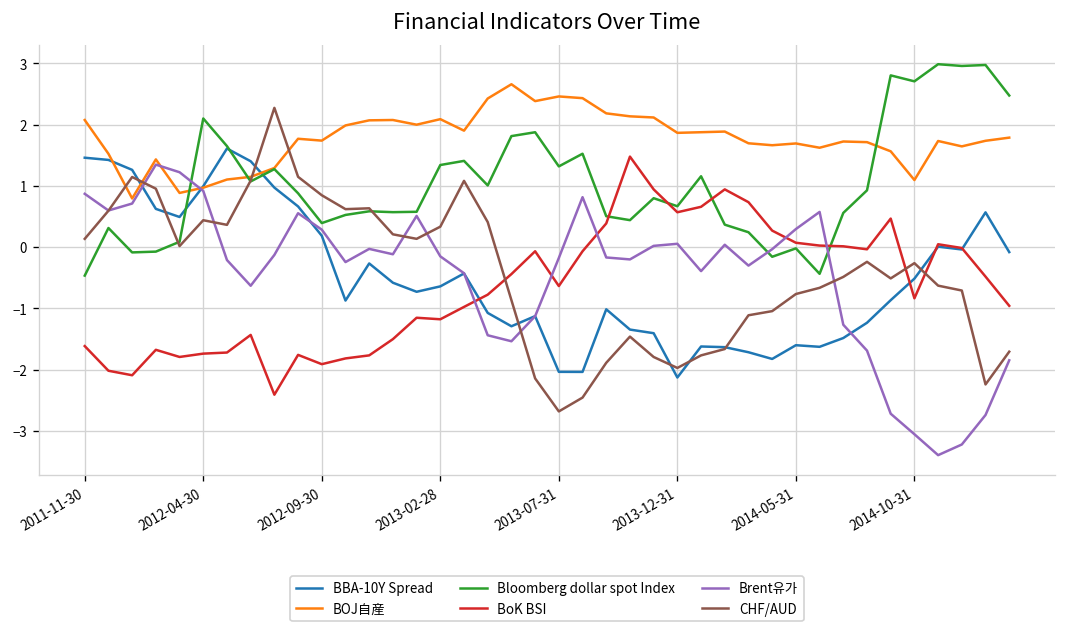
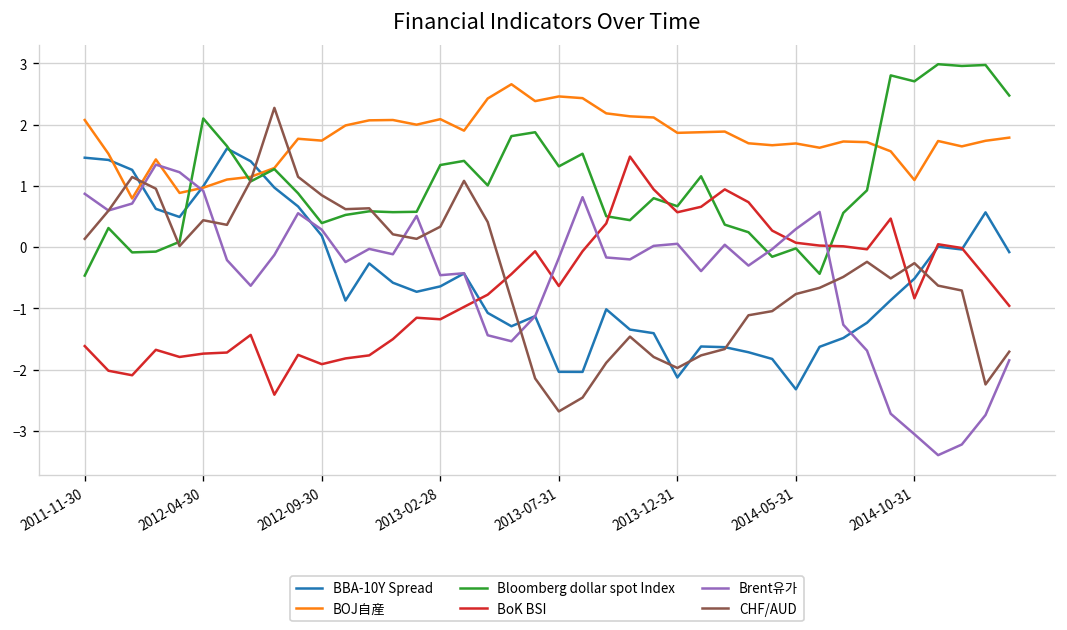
Brent유가, 2013-02-28: -0.2 -> -0.5
BBA-10Y Spread, 2014-05-31: -1.6 -> -2.3
